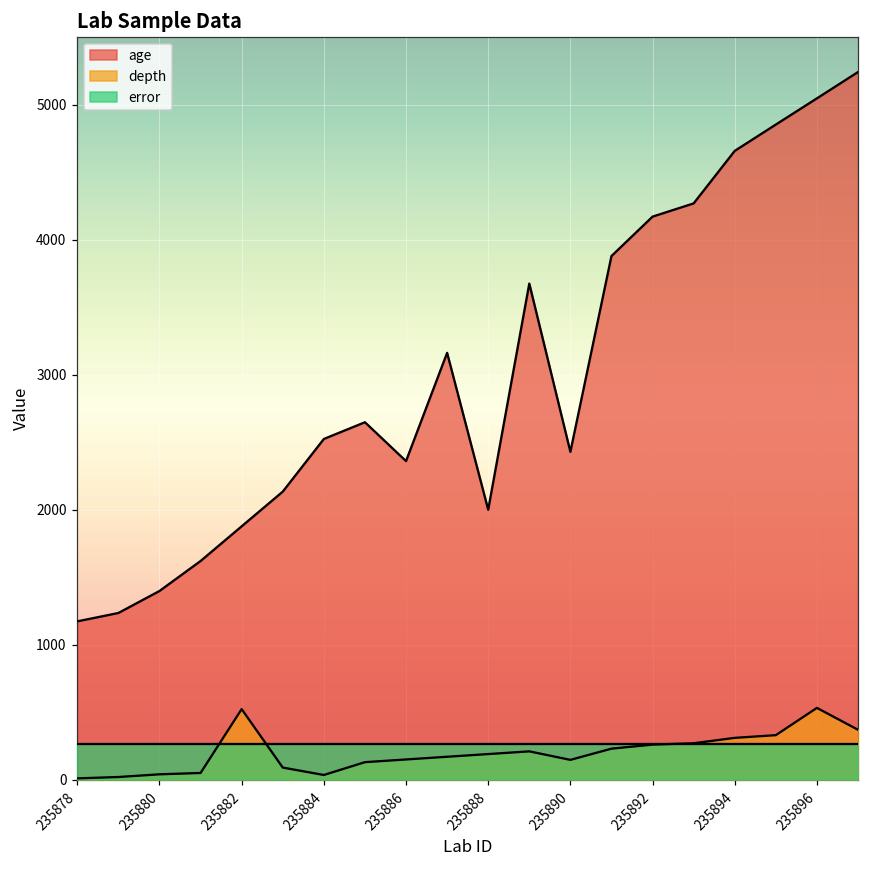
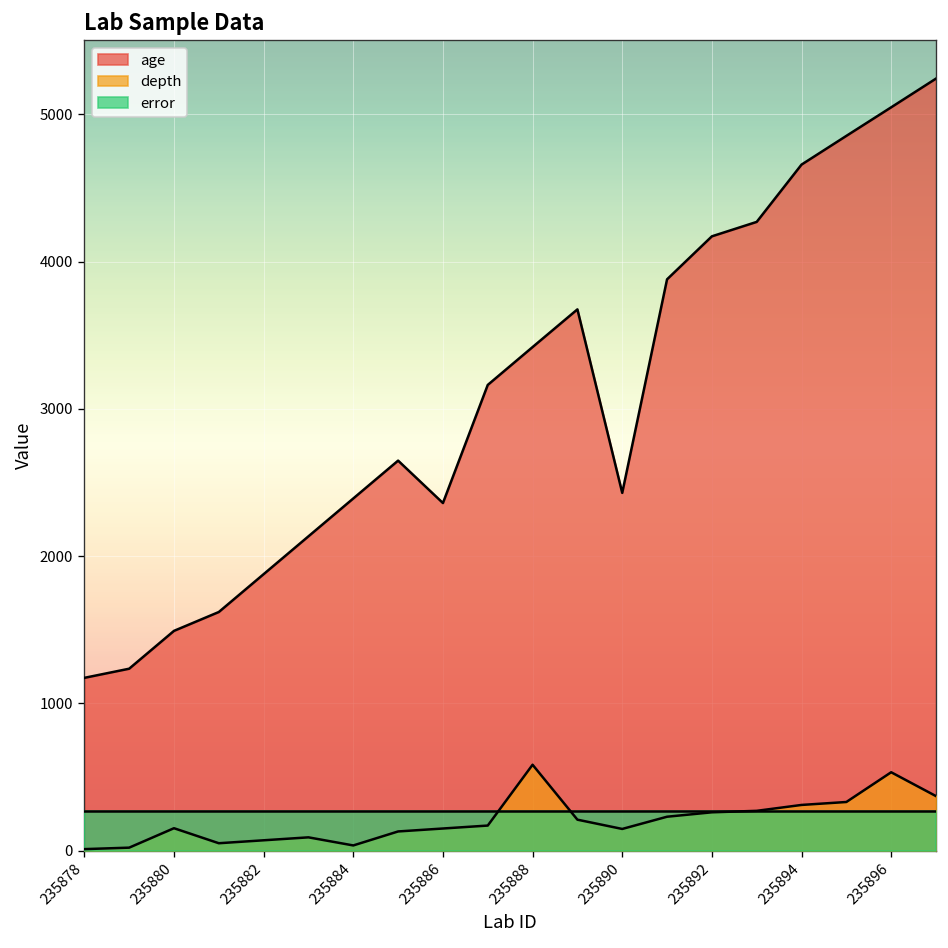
age, 235880: 1400 -> 1490
depth, 235880: 40 -> 150
depth, 235882: 520 -> 70
age, 235884: 2520 -> 2390
age, 235888: 2000 -> 3420
depth, 235888: 190 -> 580
